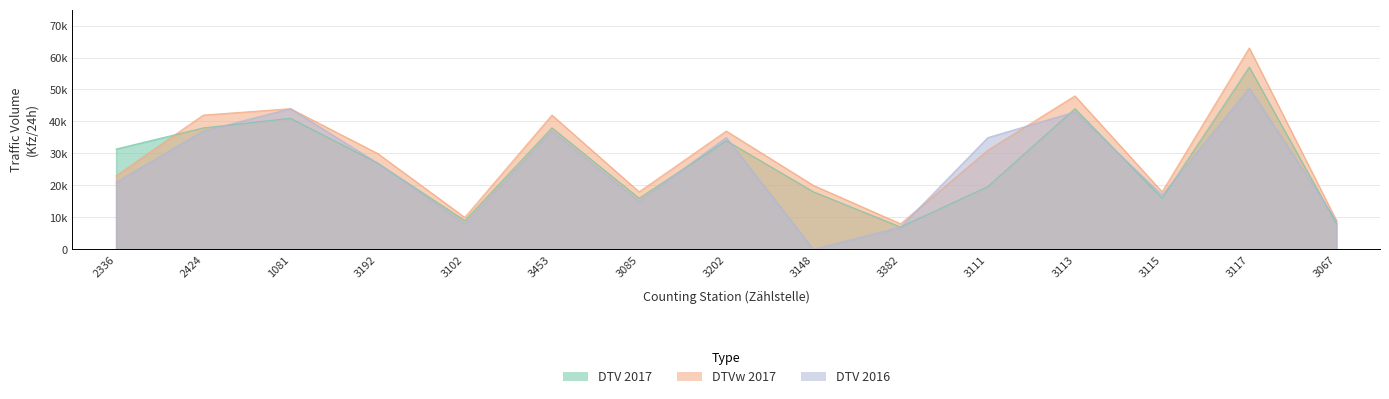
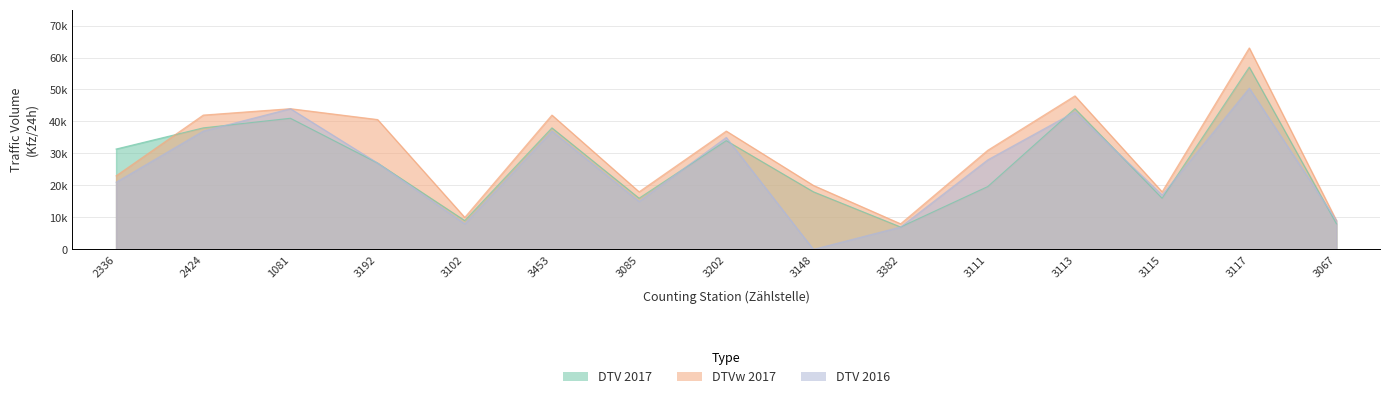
DTVw 2017, 3192: 30000 -> 41000
DTV 2016, 3111: 35000 -> 28000
